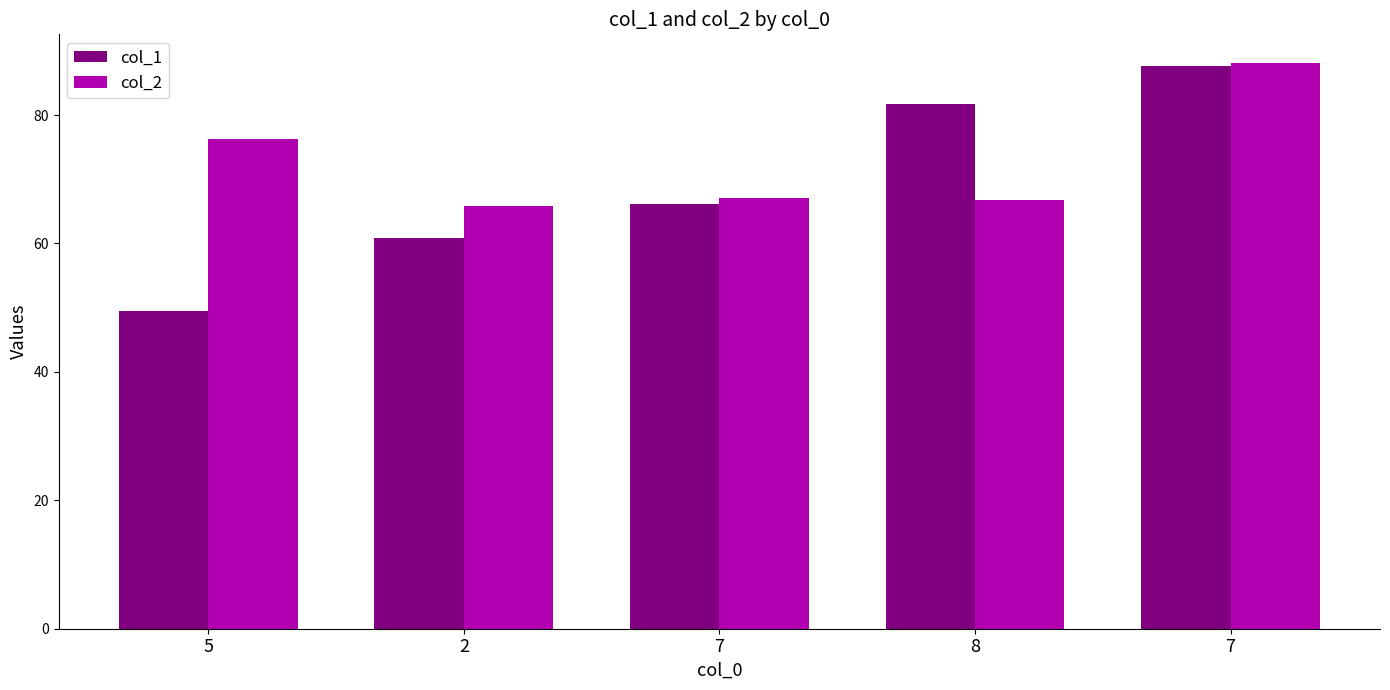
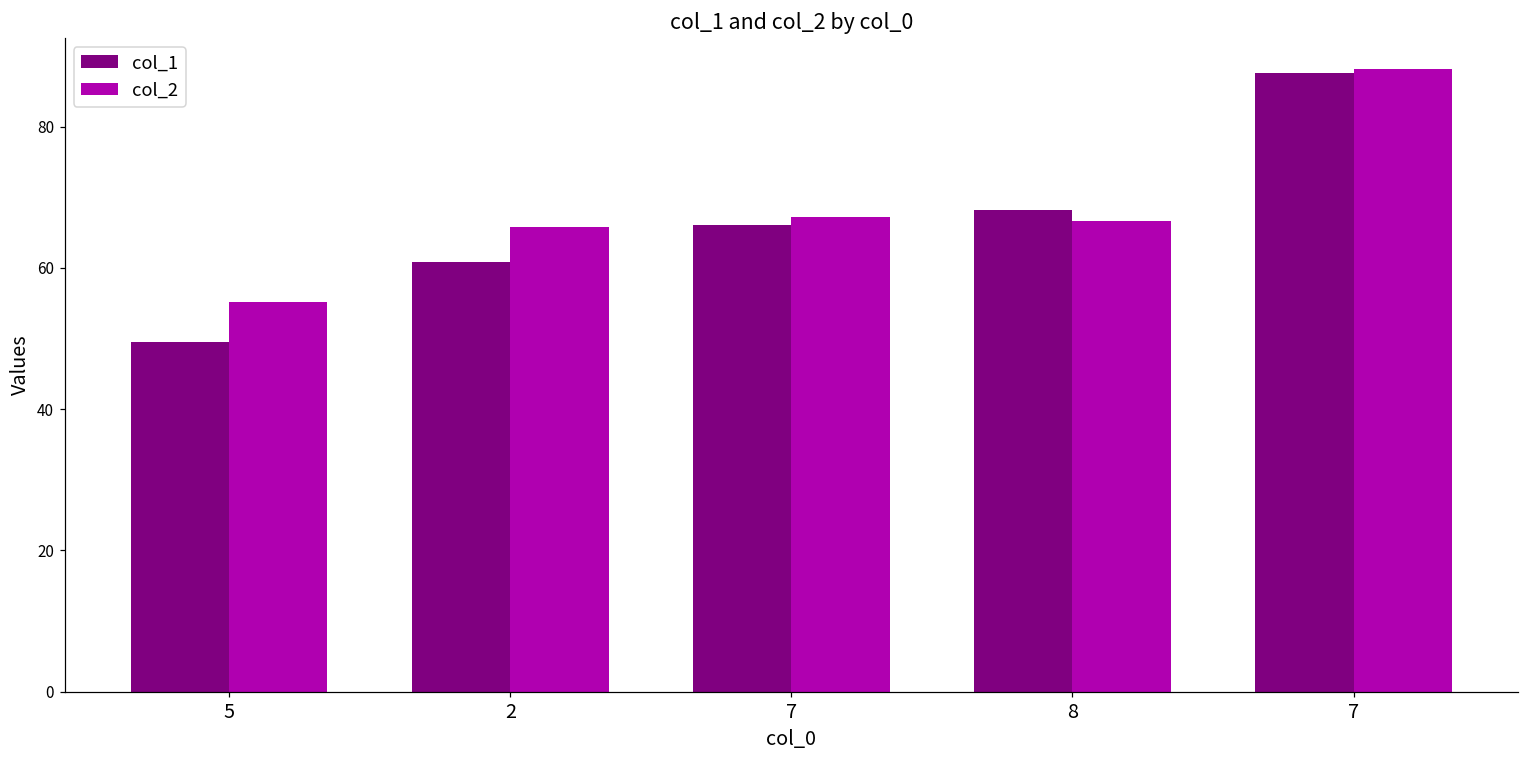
col_2, 5: 76 -> 55
col_1, 8: 82 -> 68
